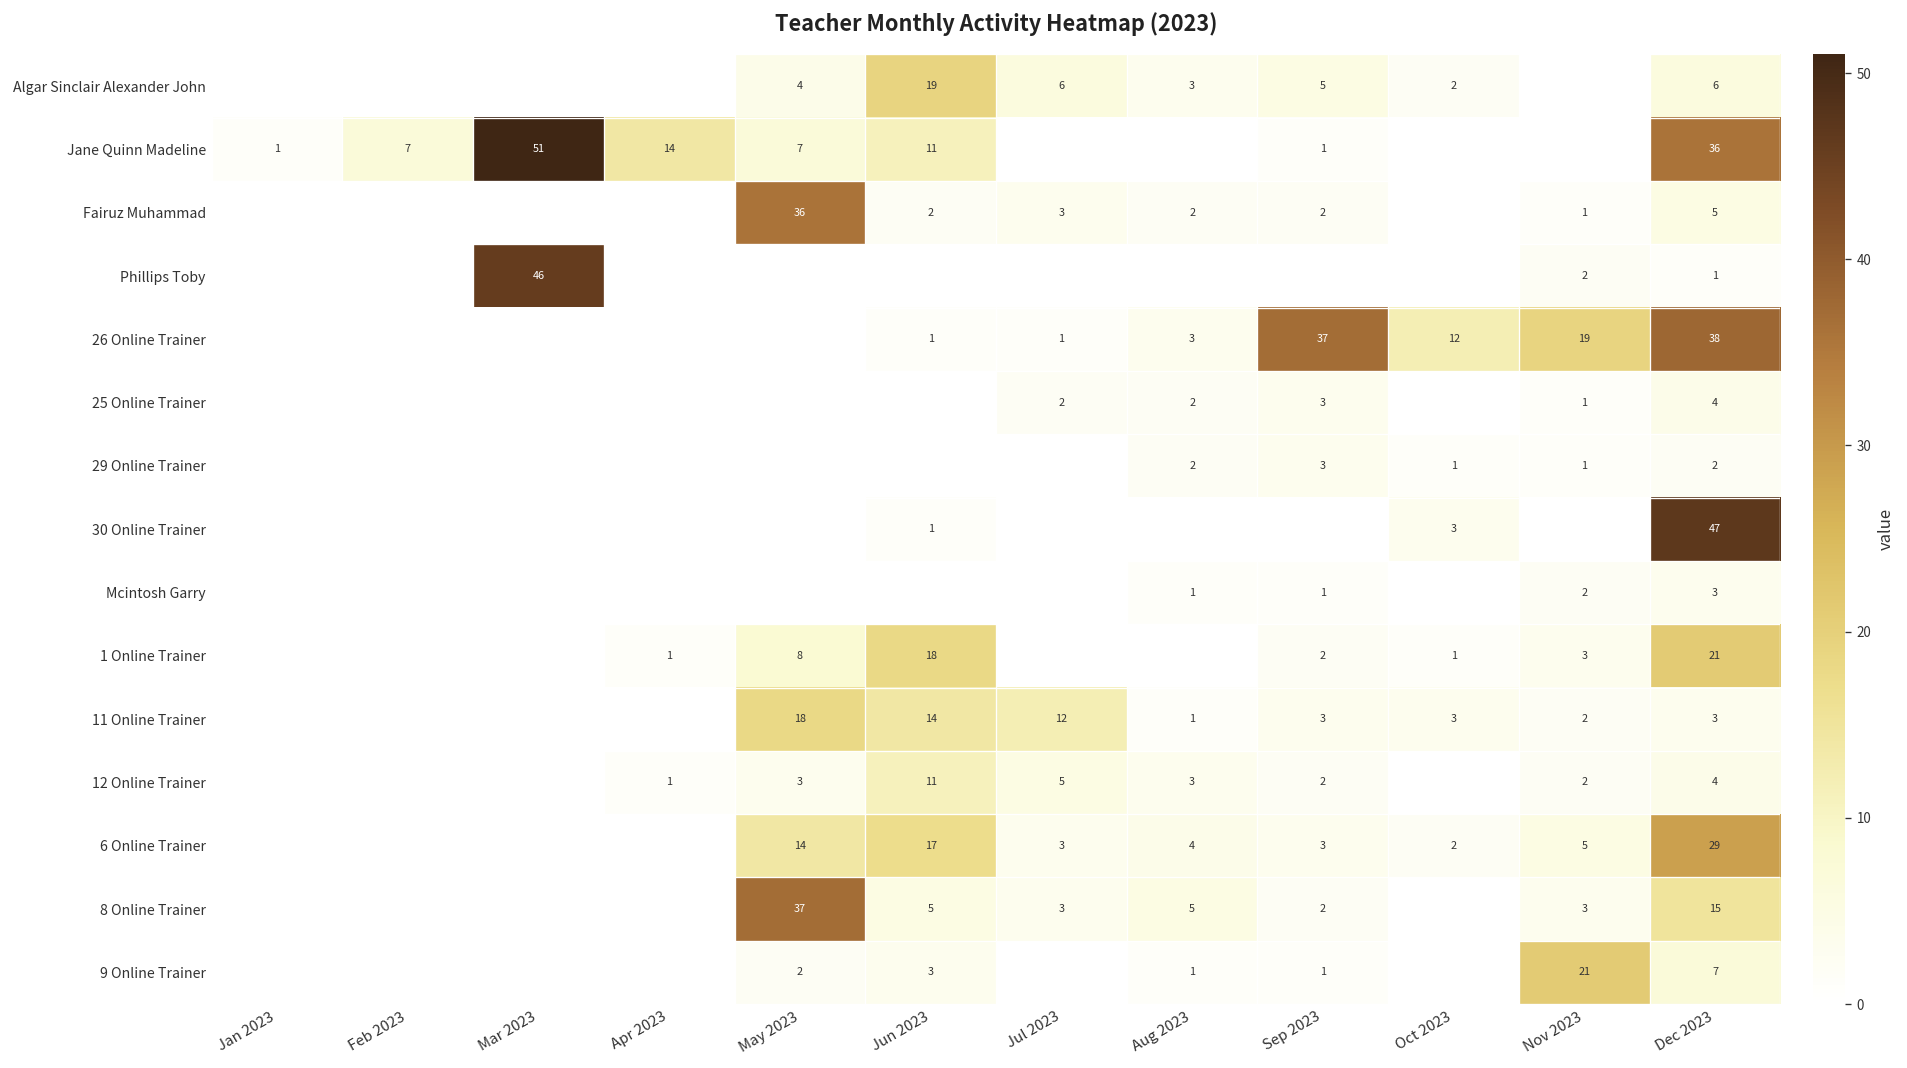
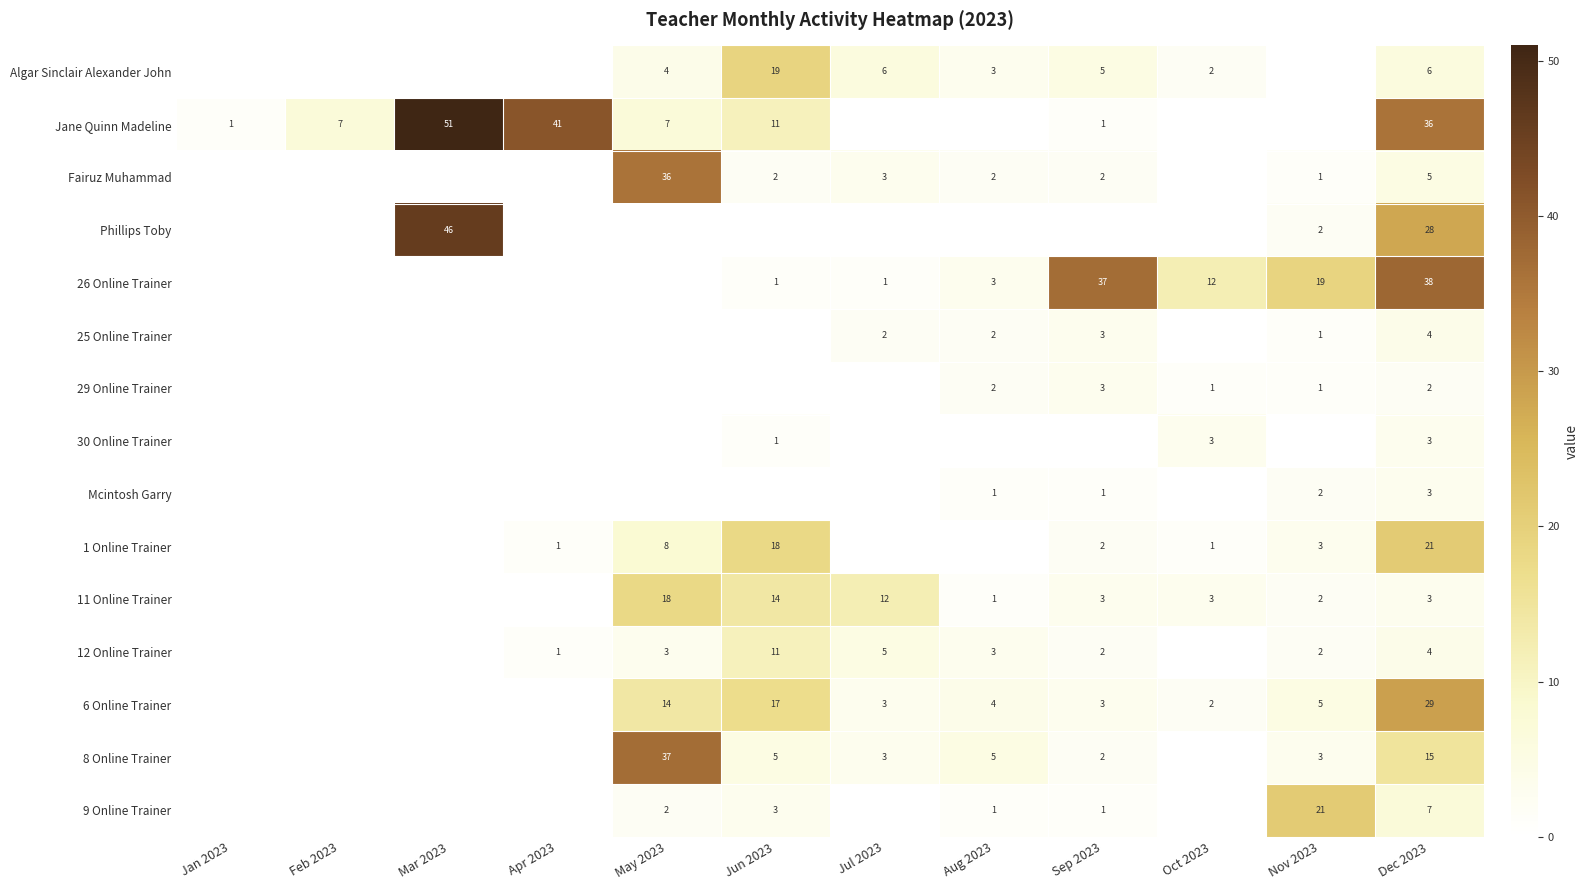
Jane Quinn Madeline, Apr 2023: 14 -> 41
Phillips Toby, Dec 2023: 1 -> 28
30 Online Trainer, Dec 2023: 47 -> 3
